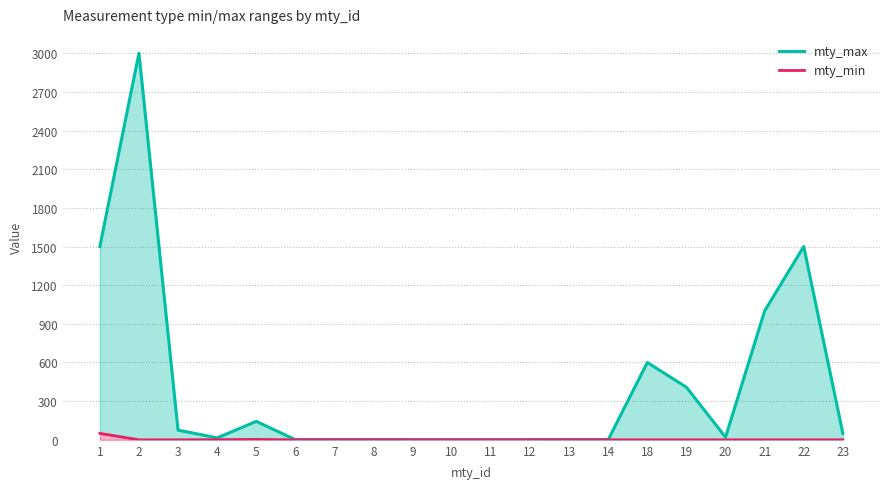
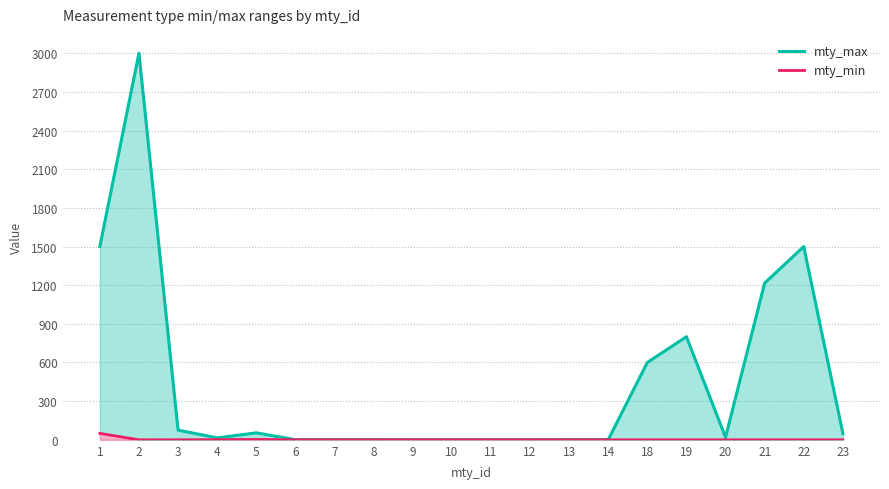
mty_max, 5: 140 -> 50
mty_max, 19: 410 -> 800
mty_max, 21: 1000 -> 1220
